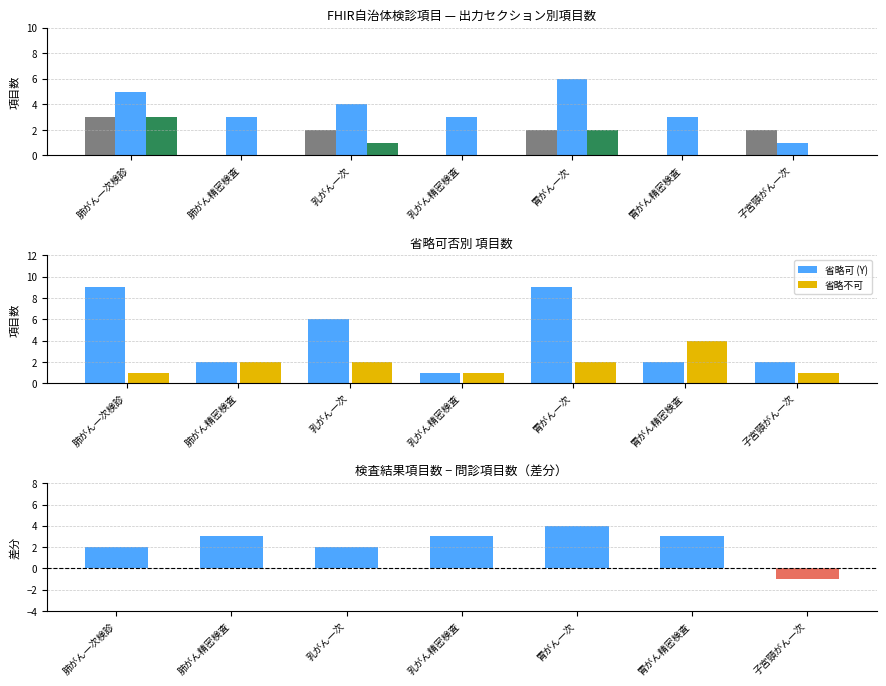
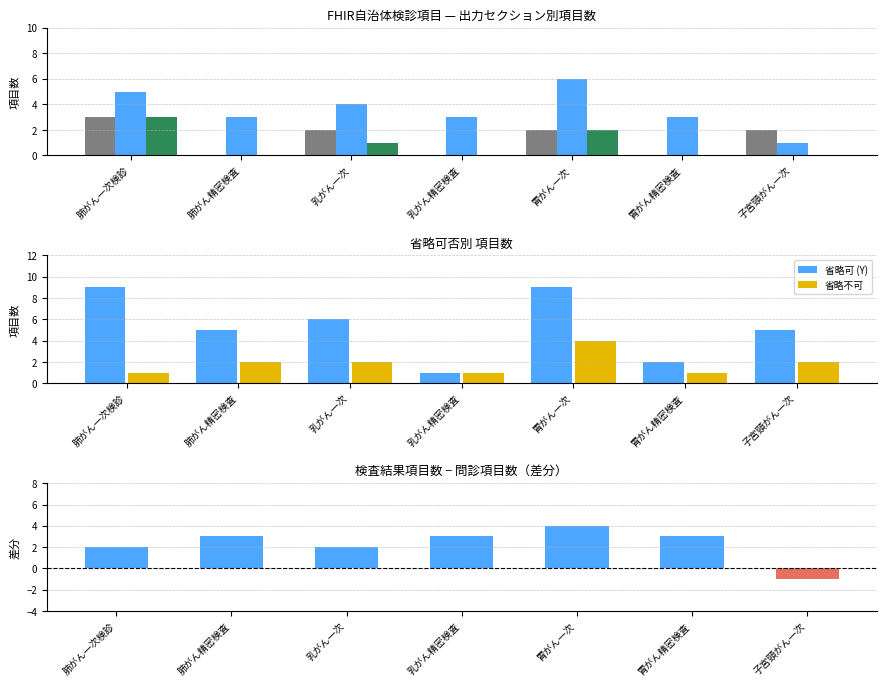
省略可否別 項目数, 省略可 (Y), 肺がん精密検査: 2 -> 5
省略可否別 項目数, 省略不可, 胃がん一次: 2 -> 4
省略可否別 項目数, 省略不可, 胃がん精密検査: 4 -> 1
省略可否別 項目数, 省略可 (Y), 子宮頸がん一次: 2 -> 5
省略可否別 項目数, 省略不可, 子宮頸がん一次: 1 -> 2
